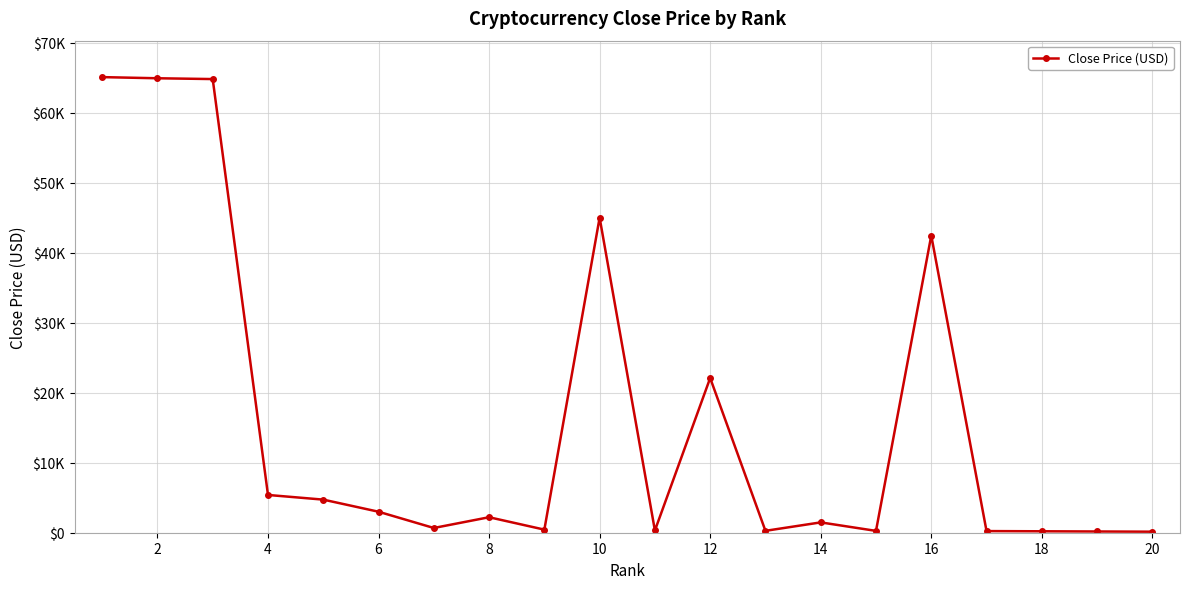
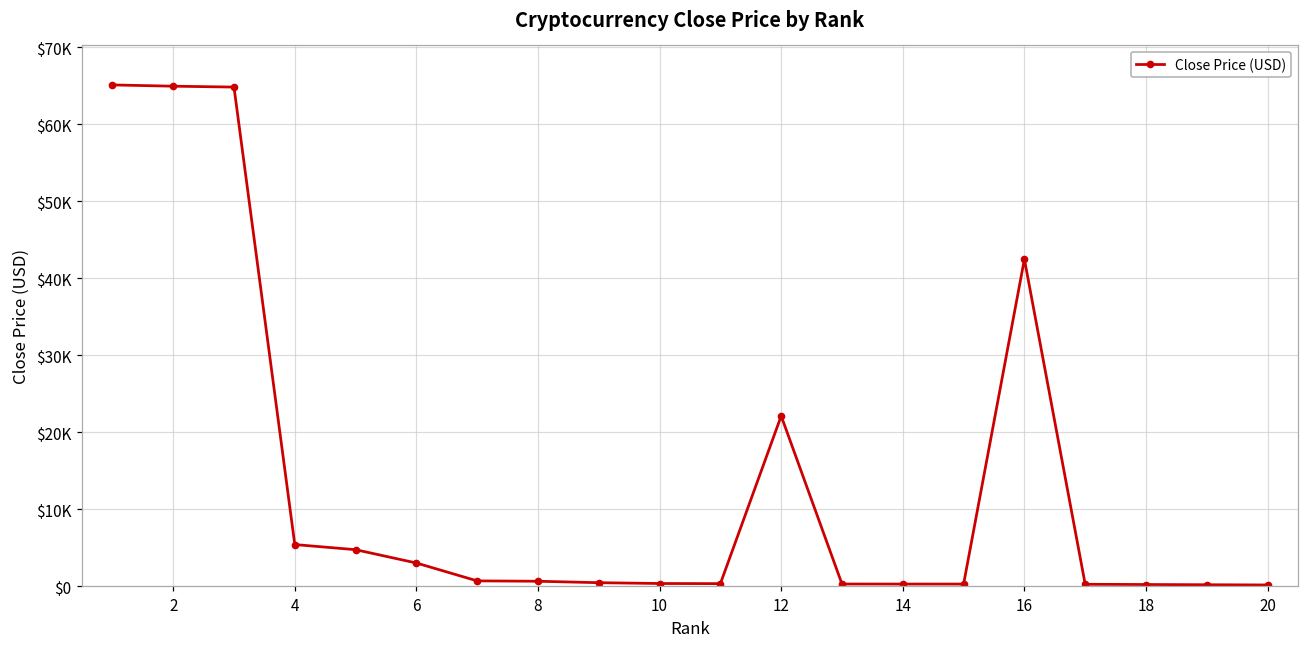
8: $2000 -> $1000
10: $45000 -> $0
14: $1000 -> $0
